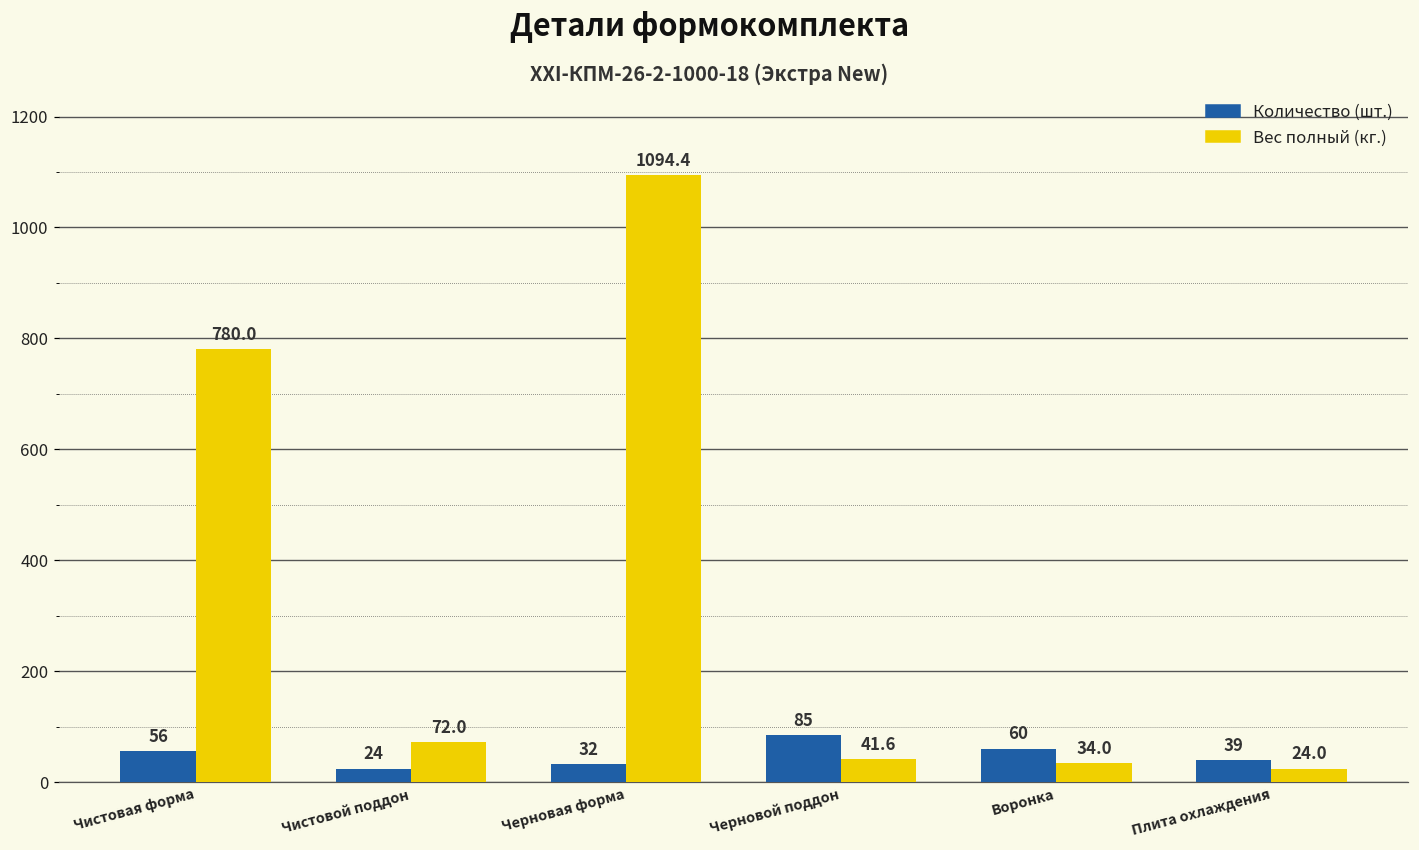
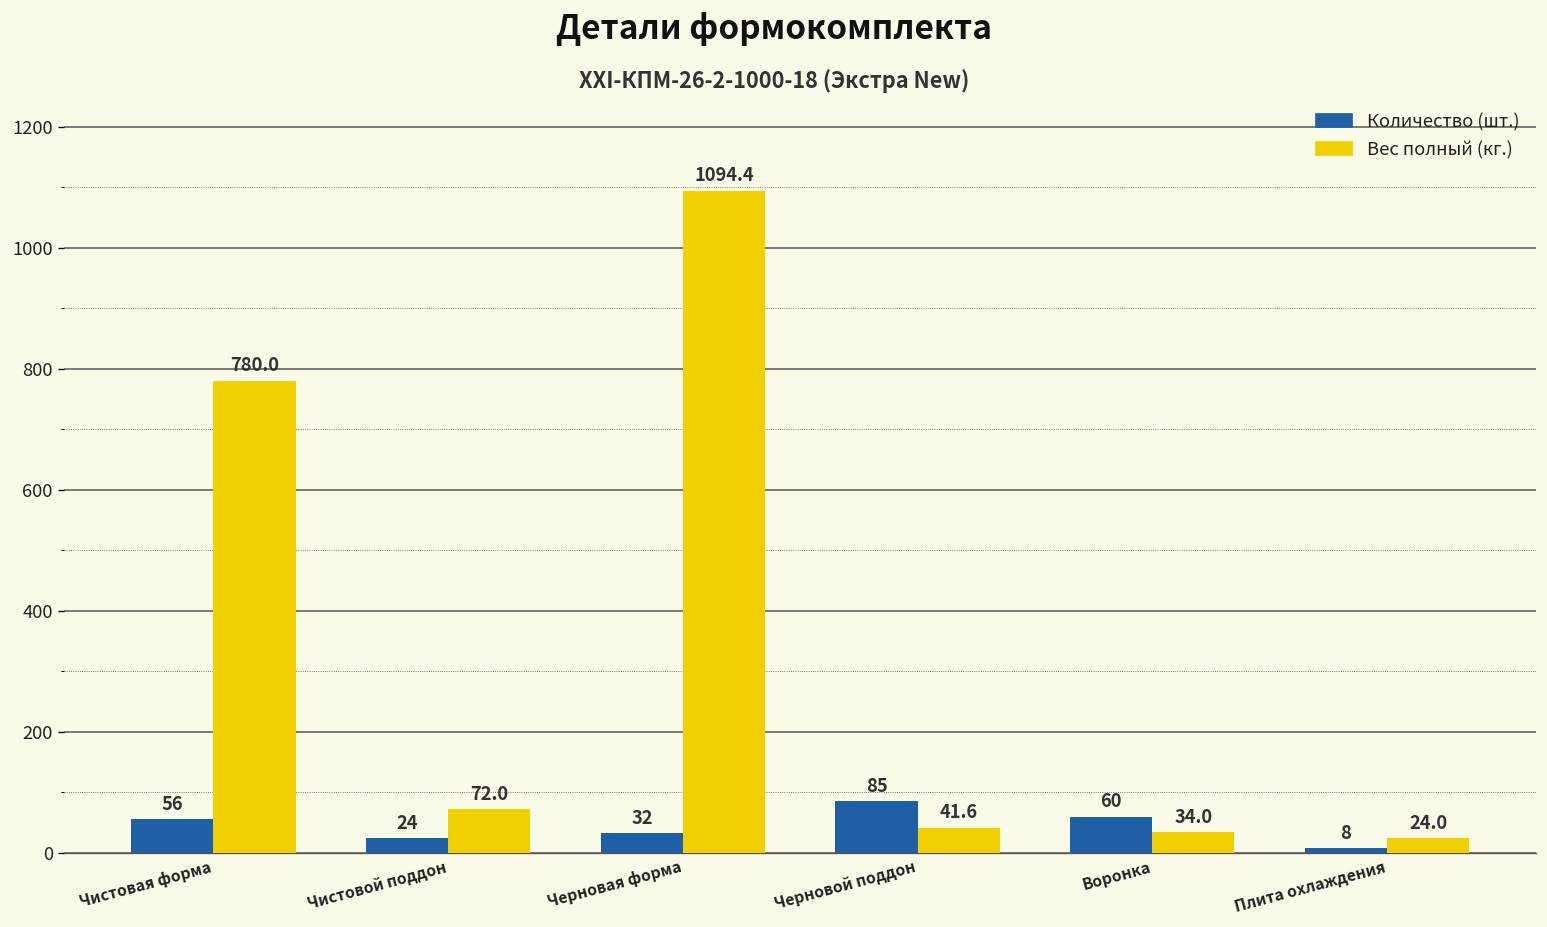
Количество (шт.), Плита охлаждения: 39 -> 8
